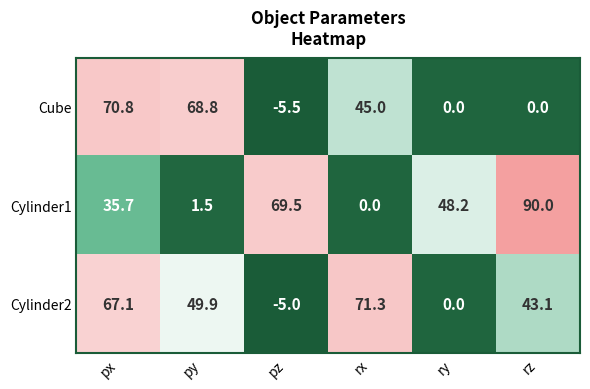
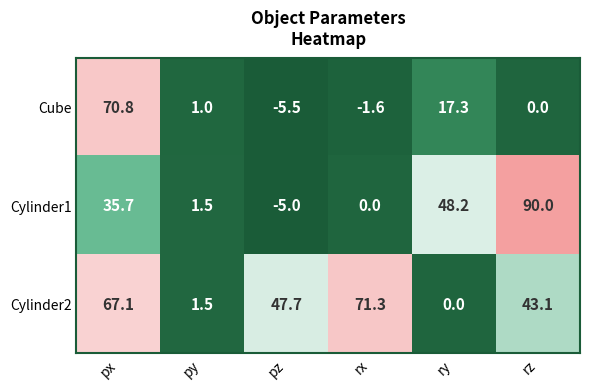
Cube, py: 68.8 -> 1.0
Cube, rx: 45.0 -> -1.6
Cube, ry: 0.0 -> 17.3
Cylinder1, pz: 69.5 -> -5.0
Cylinder2, py: 49.9 -> 1.5
Cylinder2, pz: -5.0 -> 47.7
